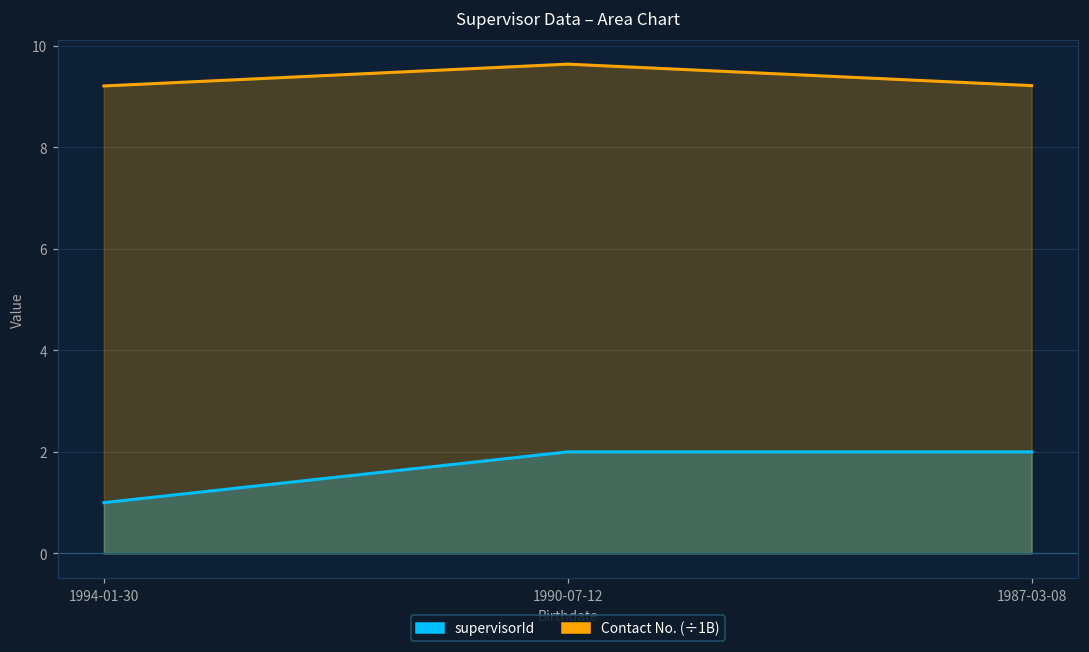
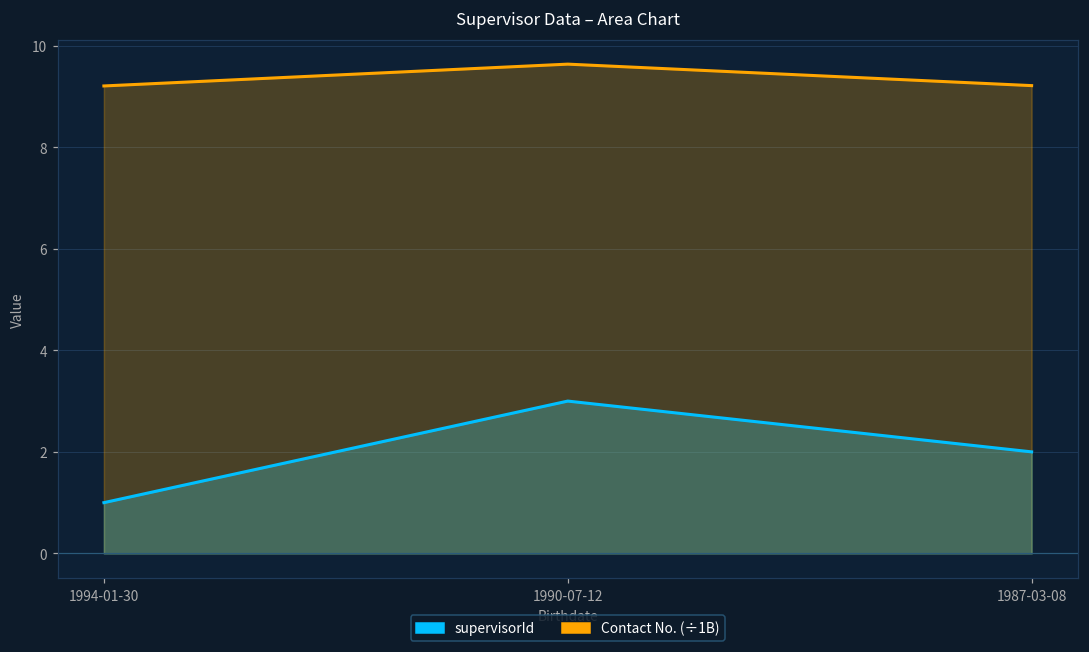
supervisorId, 1990-07-12: 2 -> 3
